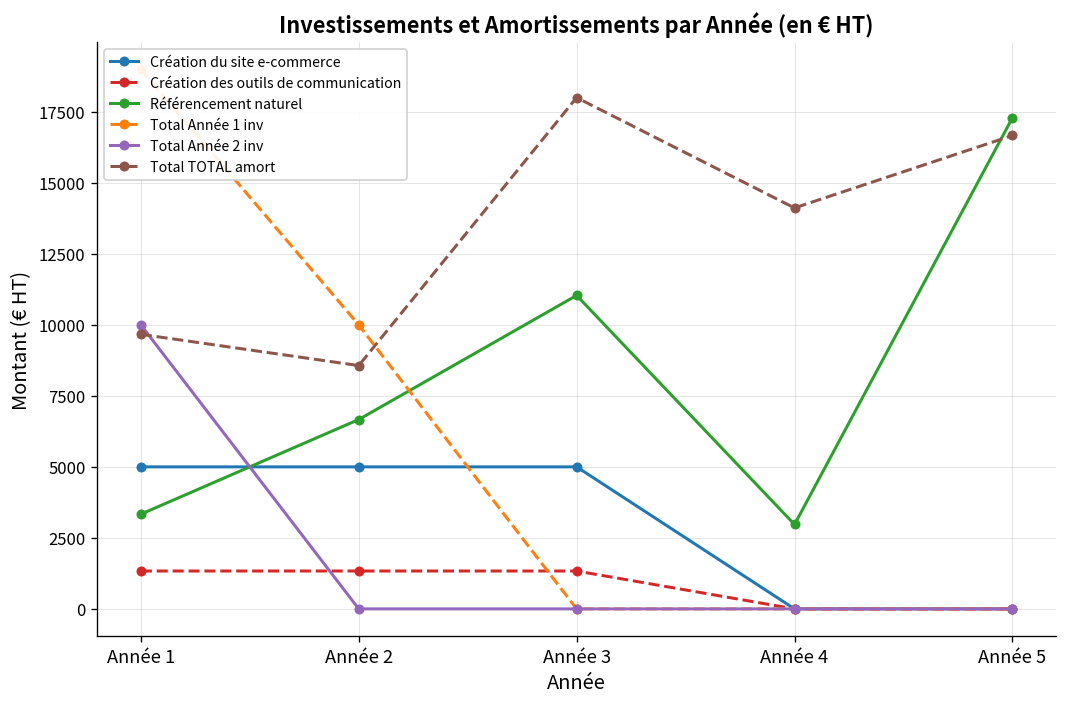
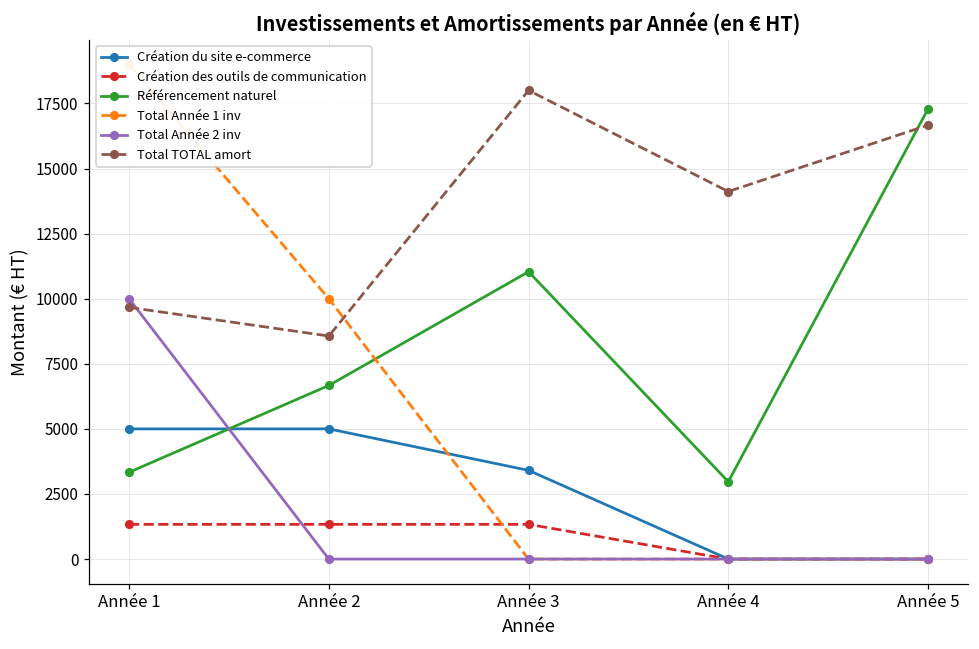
Création du site e-commerce, Année 3: 5000 -> 3400
